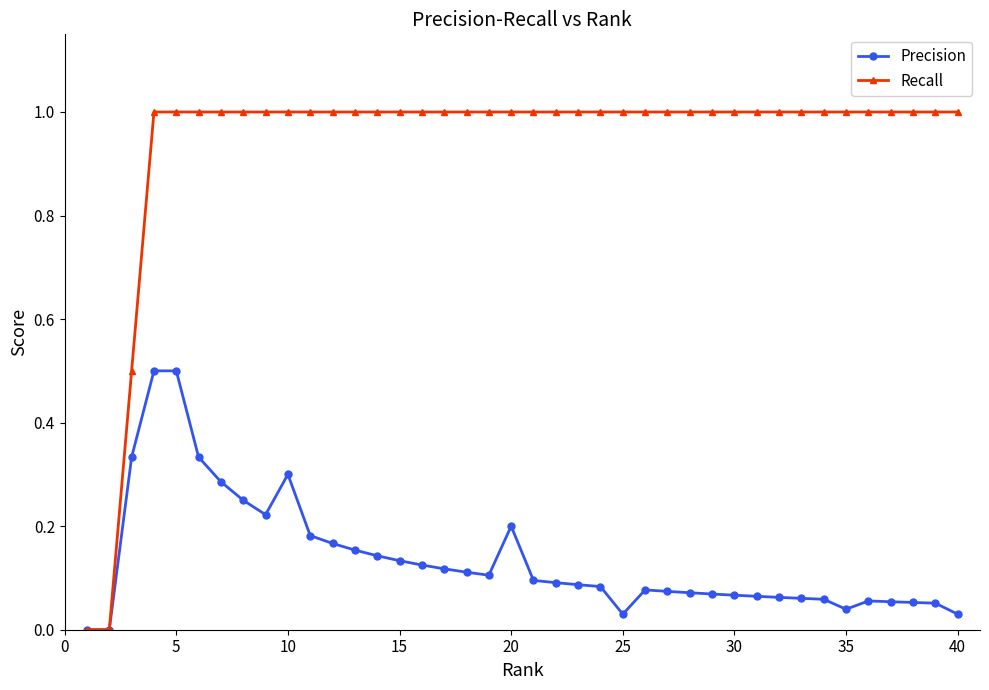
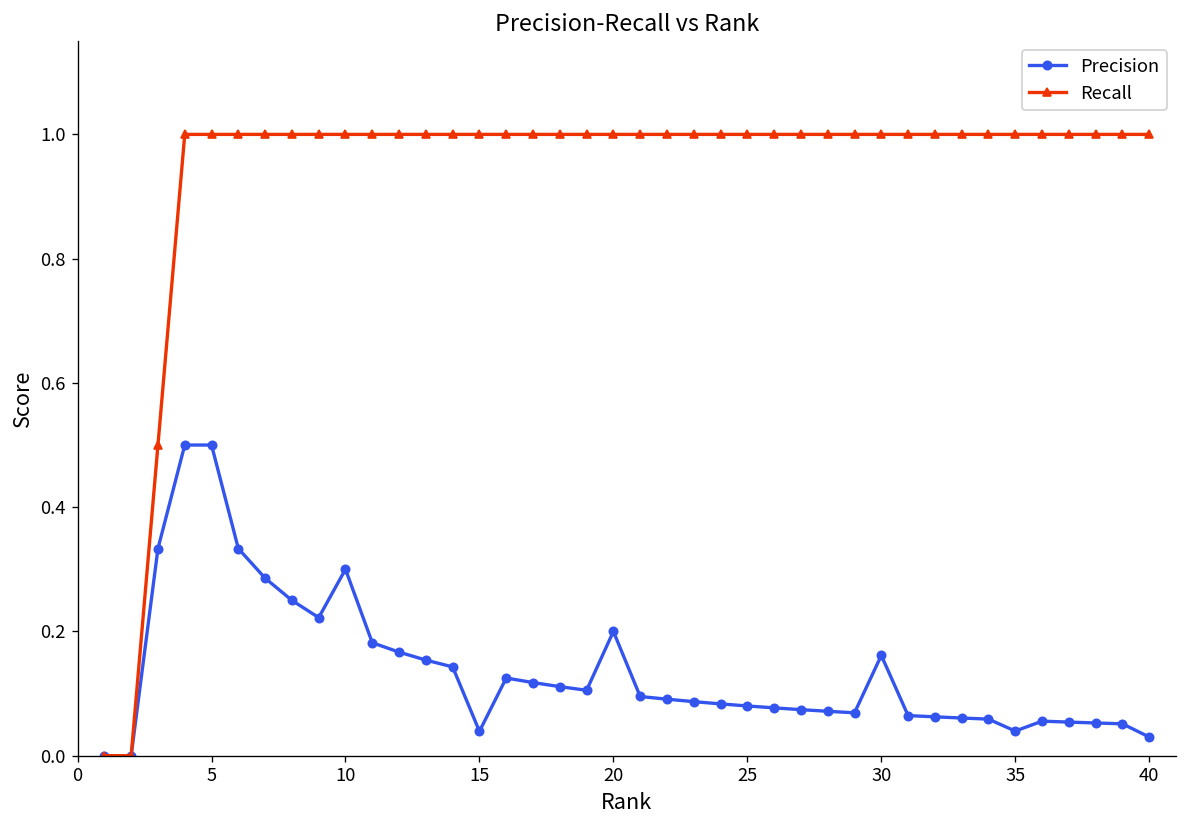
Precision, 15: 0.13 -> 0.04
Precision, 25: 0.03 -> 0.08
Precision, 30: 0.07 -> 0.16
